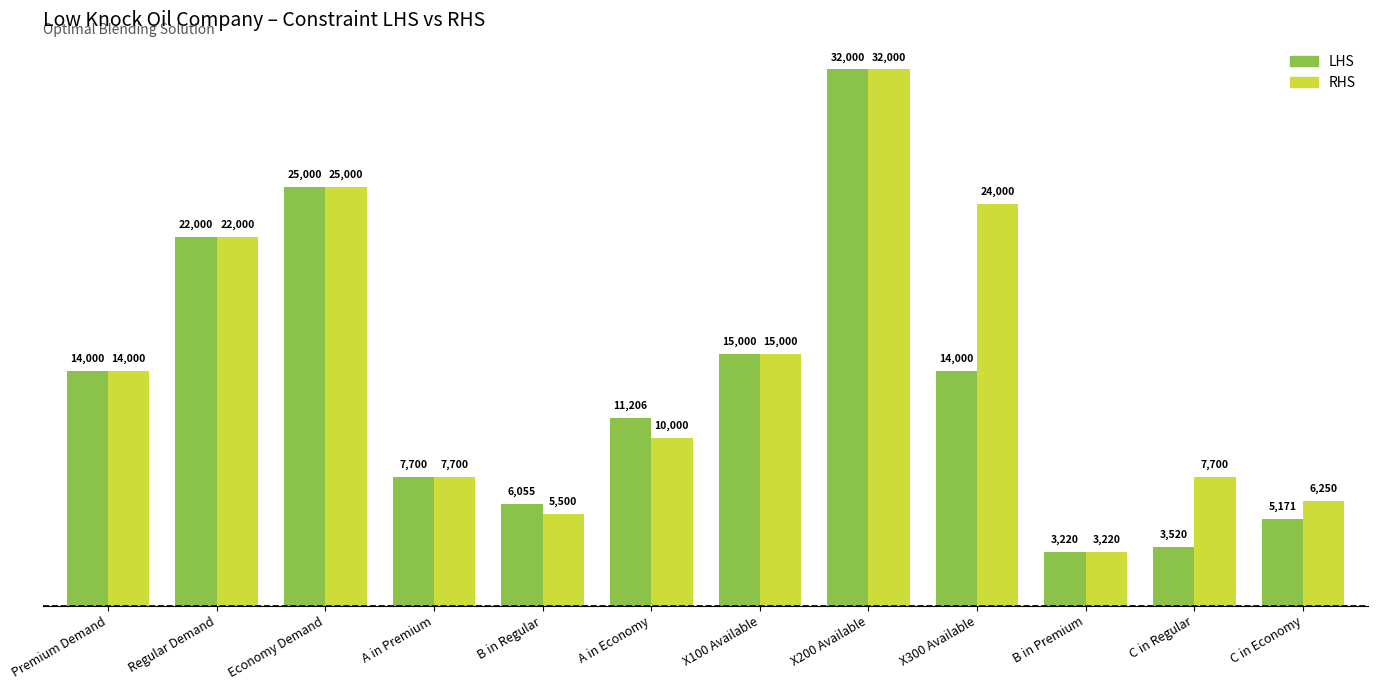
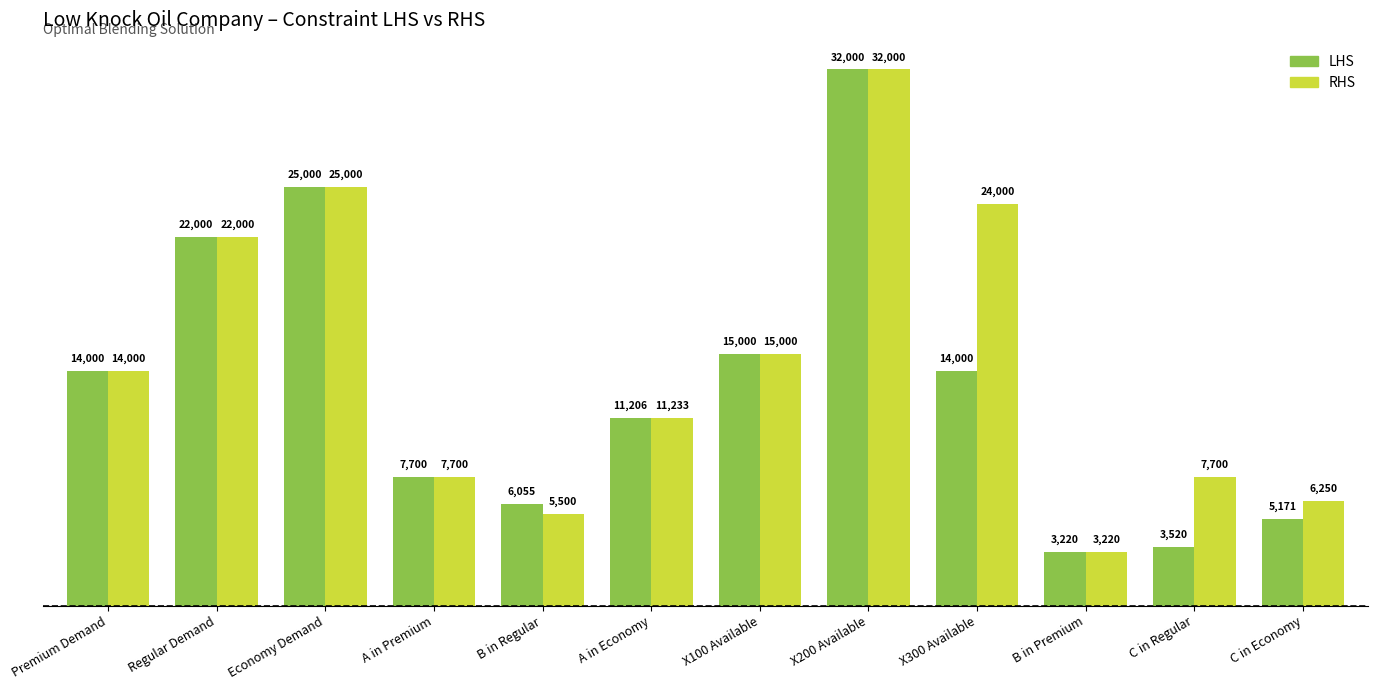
RHS, A in Economy: 10,000 -> 11,233
